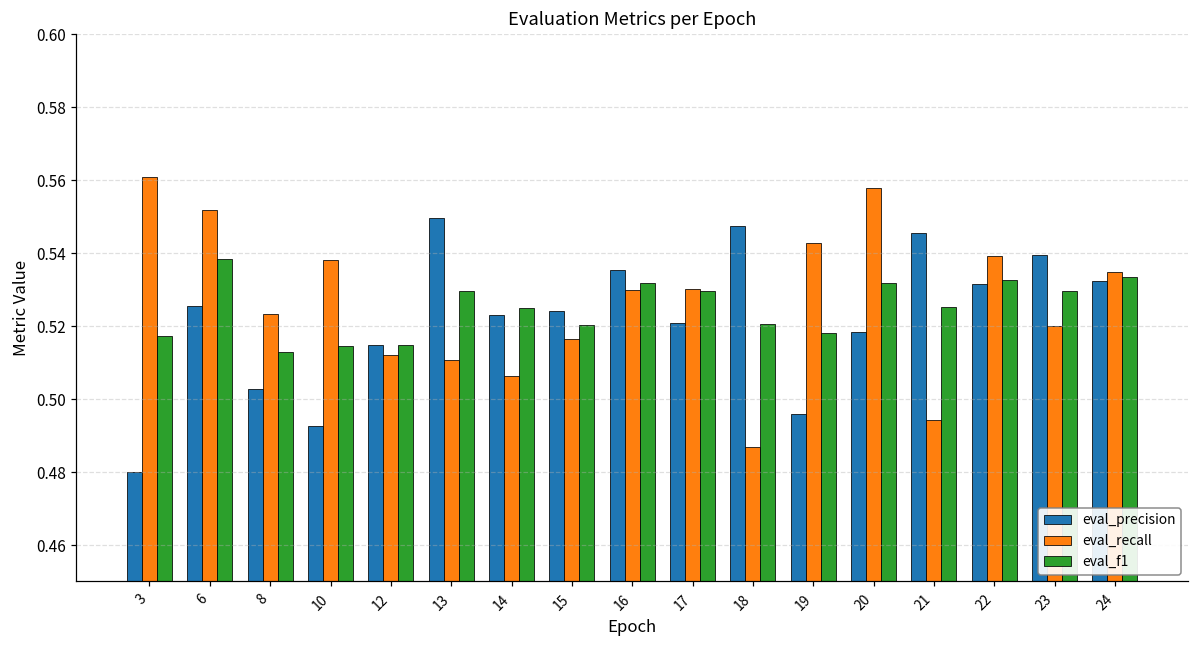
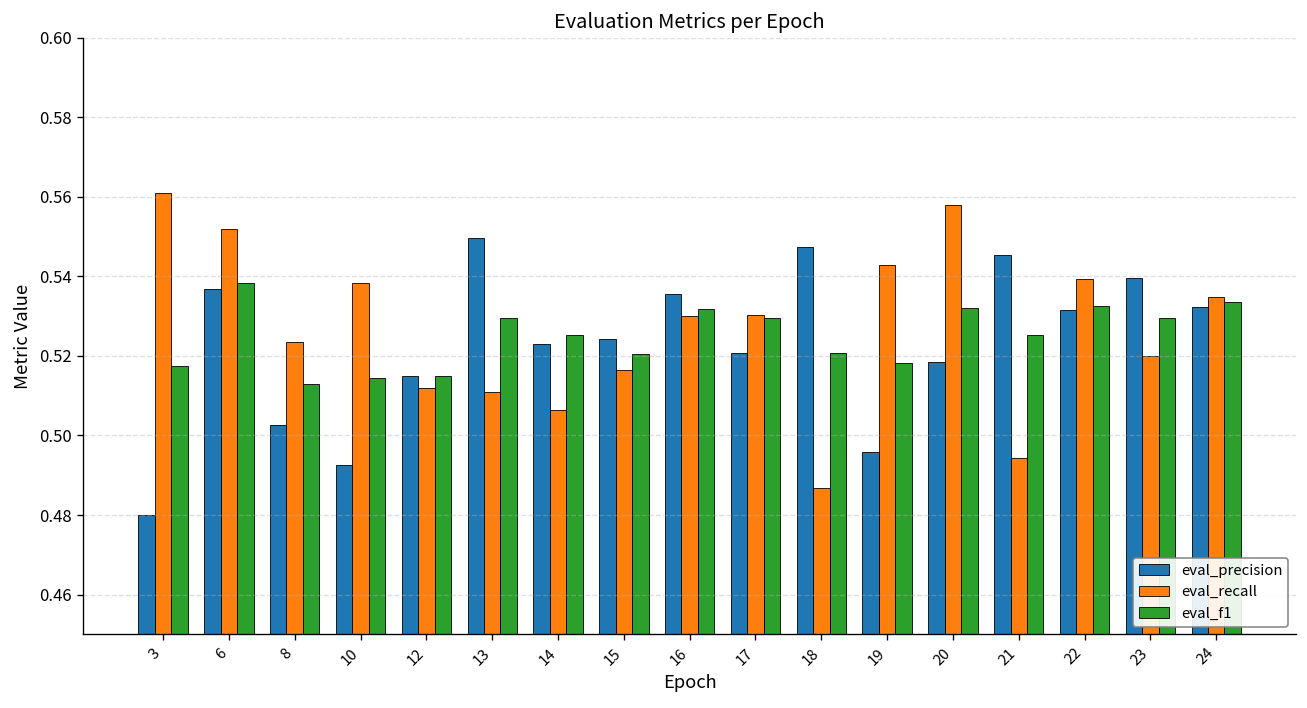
eval_precision, 6: 0.526 -> 0.537
